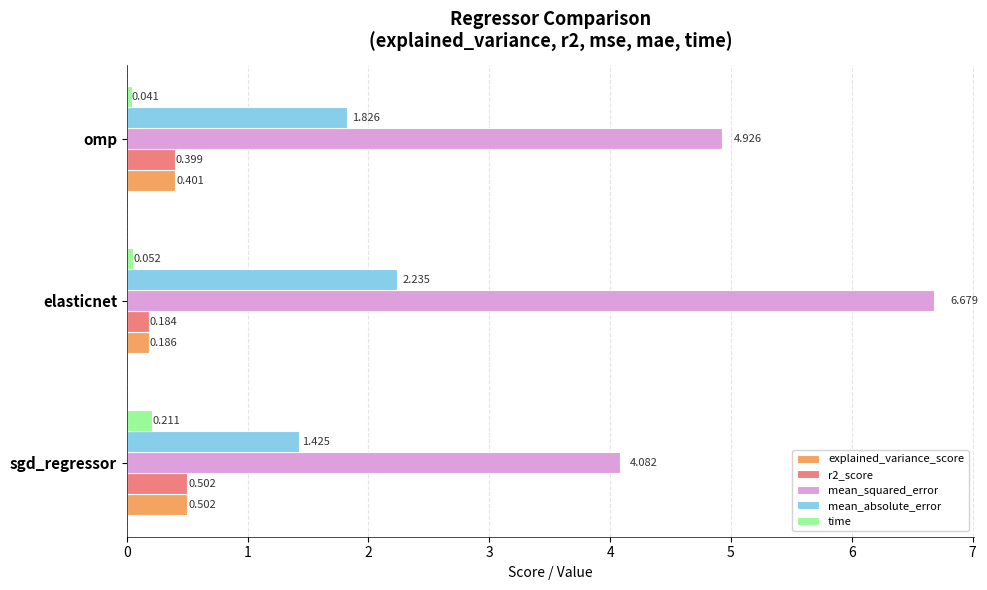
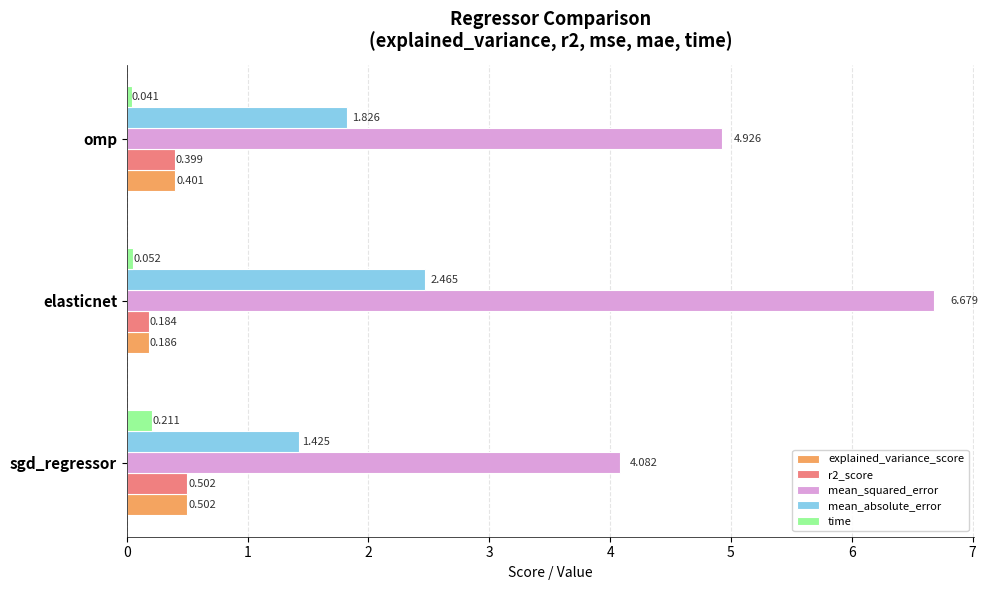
mean_absolute_error, elasticnet: 2.235 -> 2.465
